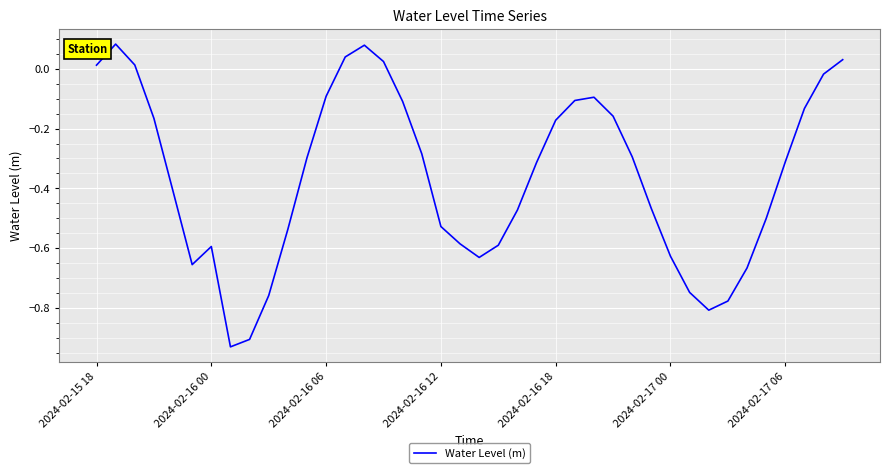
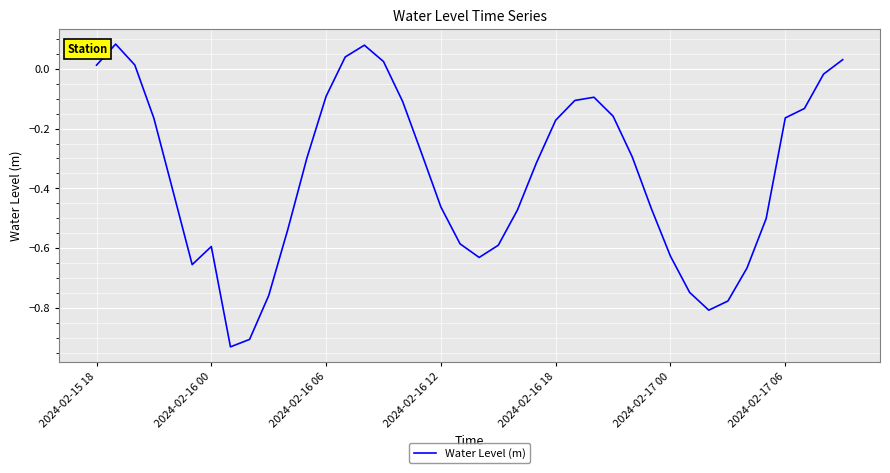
2024-02-16 12: -0.53 -> -0.46
2024-02-17 06: -0.31 -> -0.16
